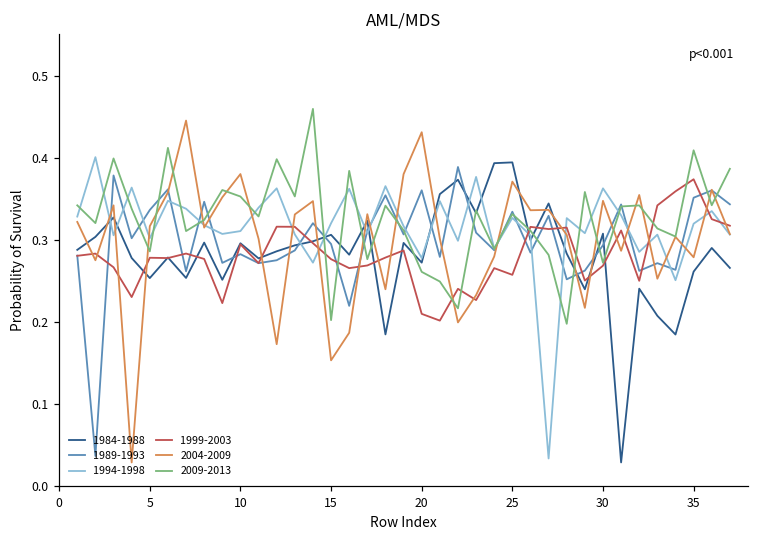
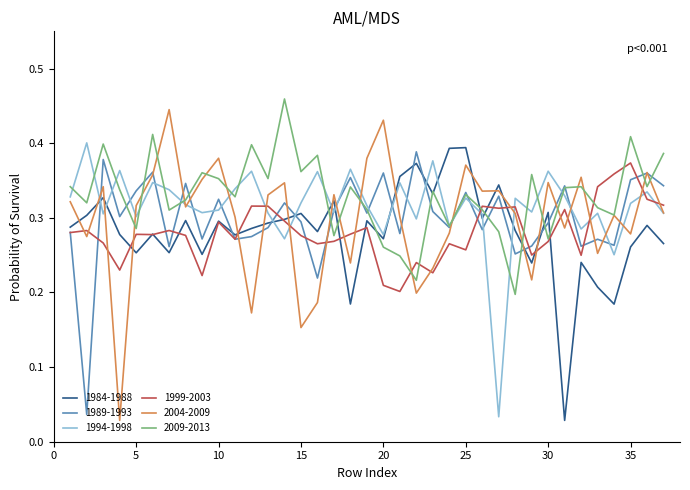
1989-1993, 10: 0.28 -> 0.32
2009-2013, 15: 0.20 -> 0.36
